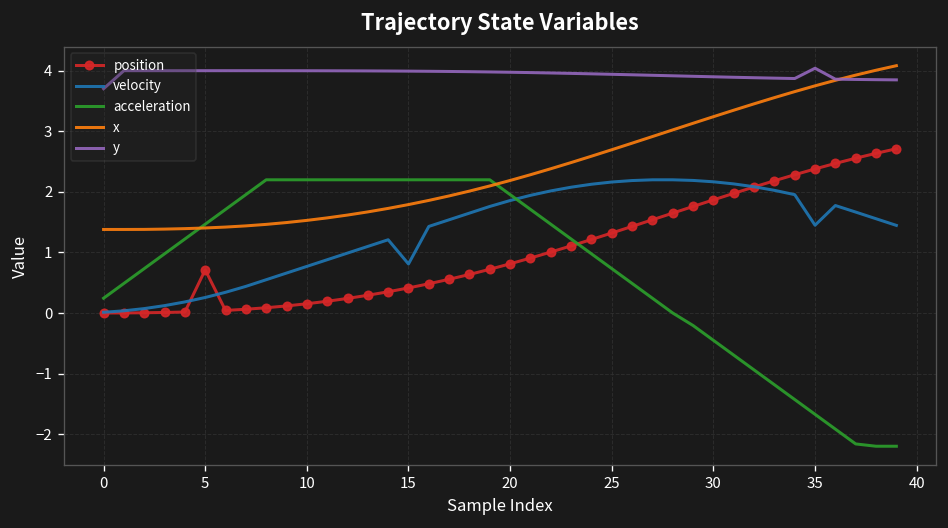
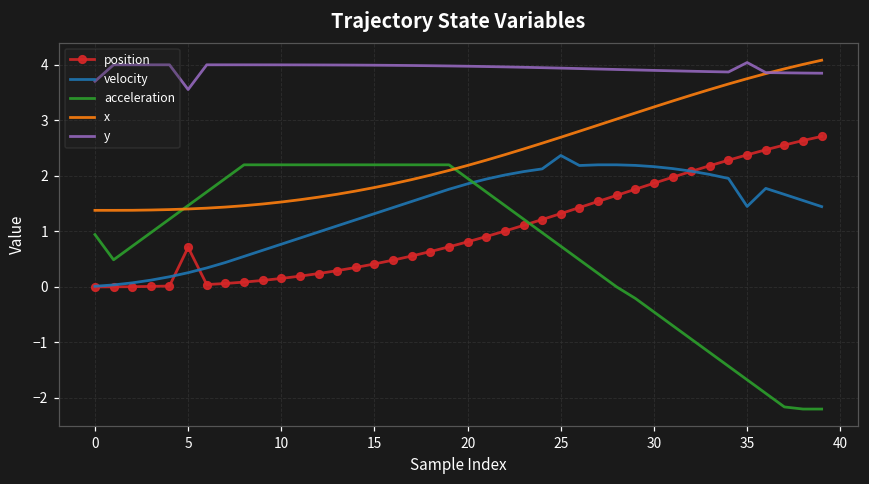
acceleration, 0: 0.2 -> 0.9
y, 5: 4.0 -> 3.6
velocity, 15: 0.8 -> 1.3
velocity, 25: 2.2 -> 2.4
